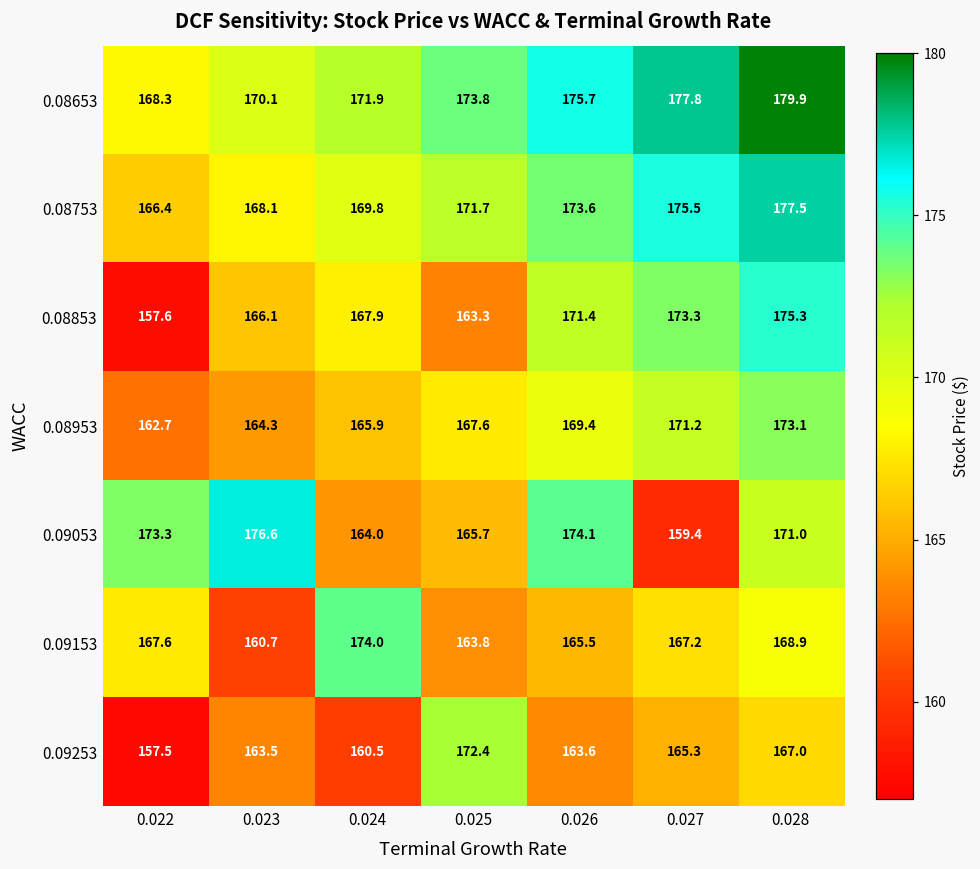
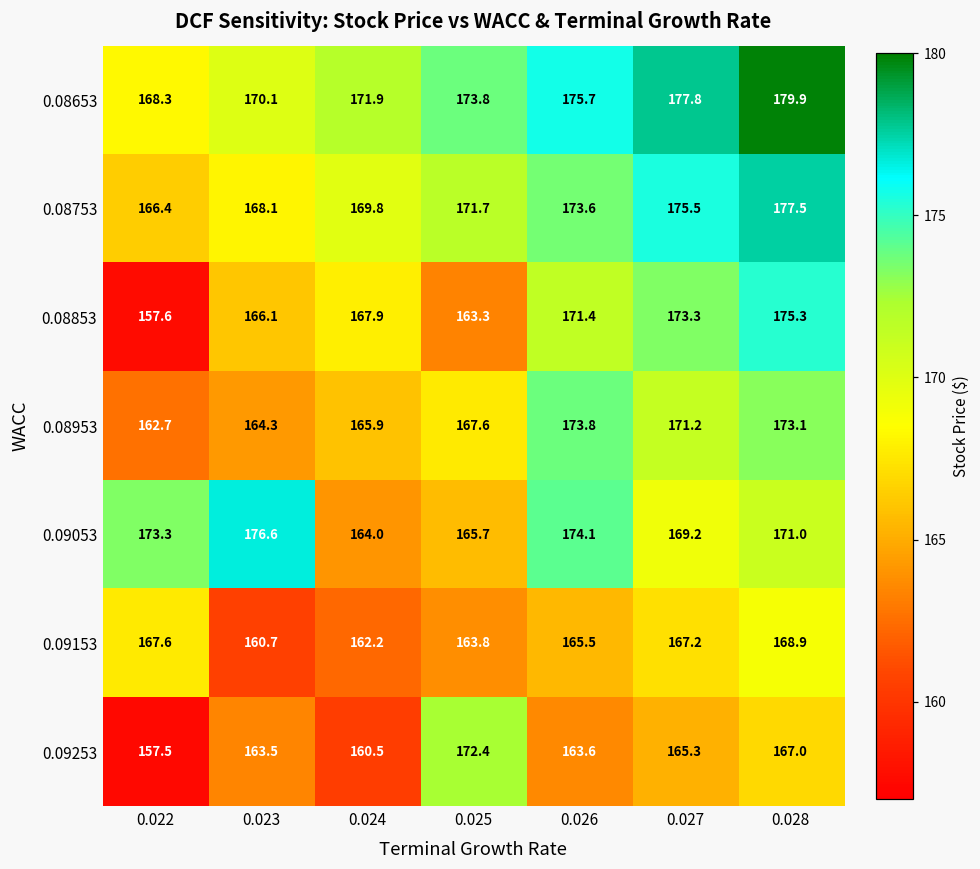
0.08953, 0.026: 169.4 -> 173.8
0.09053, 0.027: 159.4 -> 169.2
0.09153, 0.024: 174.0 -> 162.2
